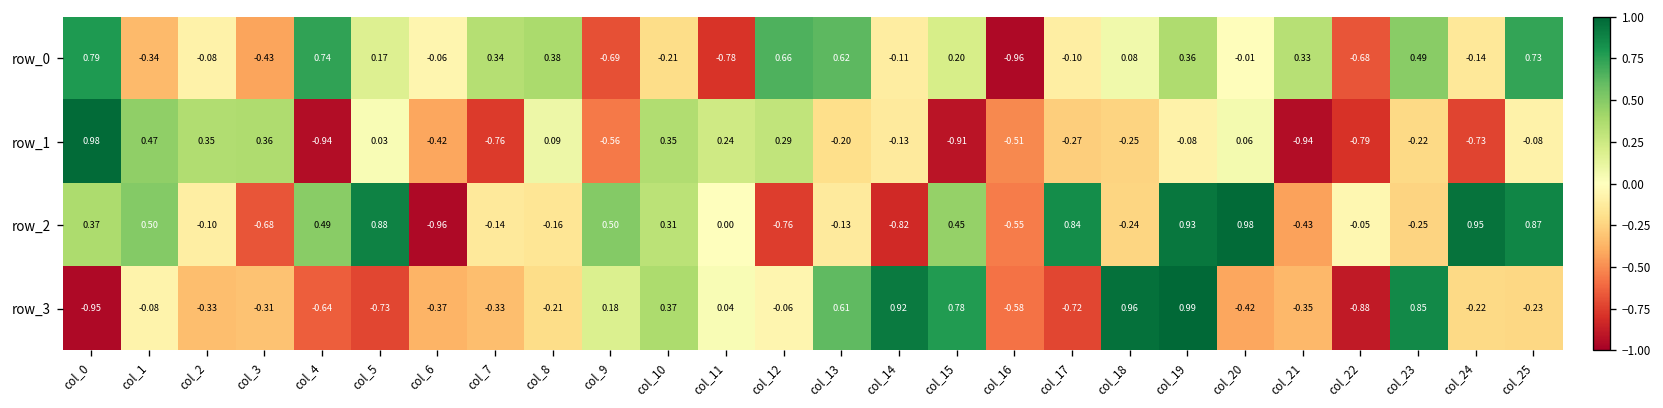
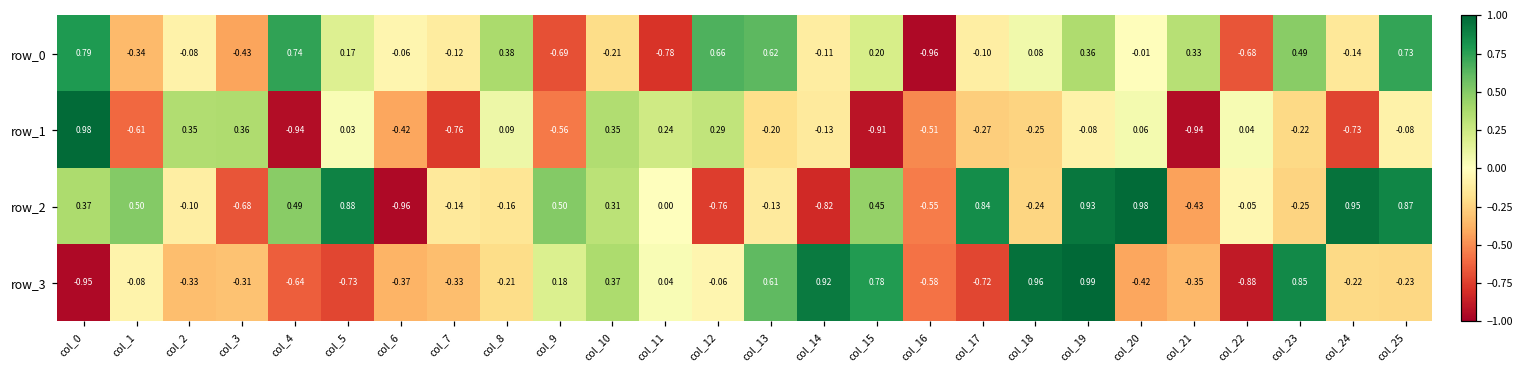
row_0, col_7: 0.34 -> -0.12
row_1, col_1: 0.47 -> -0.61
row_1, col_22: -0.79 -> 0.04
